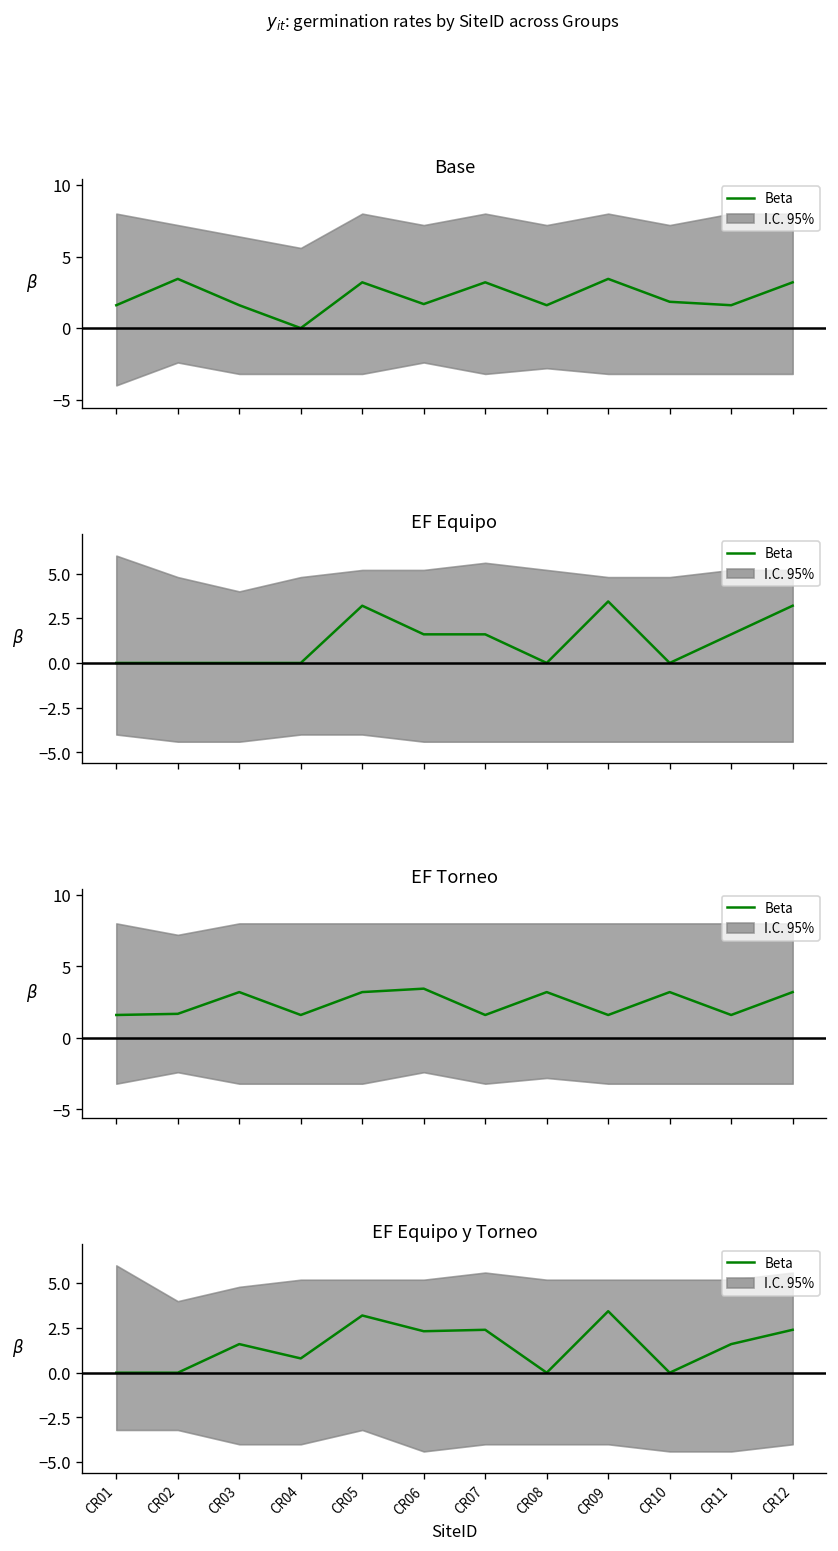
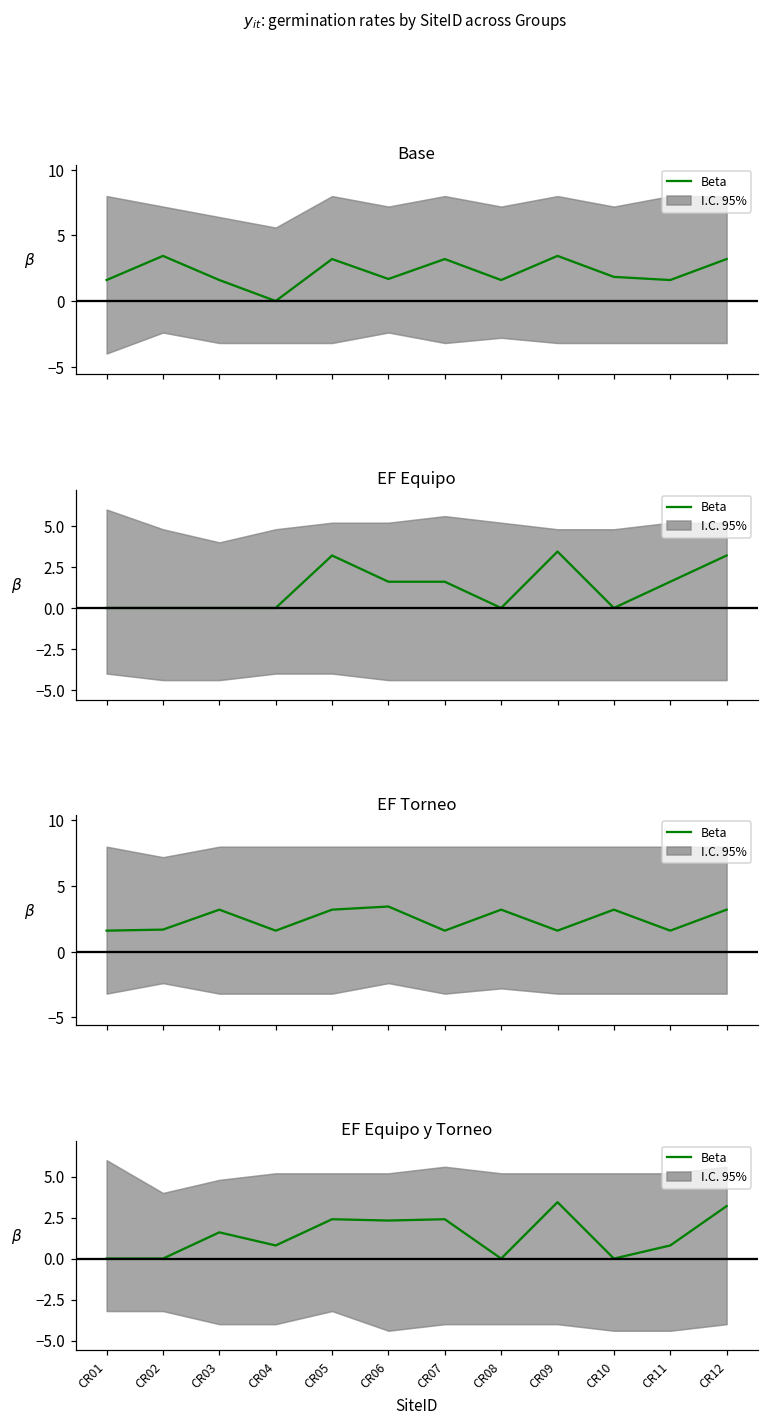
EF Equipo y Torneo, Beta, CR05: 3.2 -> 2.4
EF Equipo y Torneo, Beta, CR11: 1.6 -> 0.8
EF Equipo y Torneo, Beta, CR12: 2.4 -> 3.2
